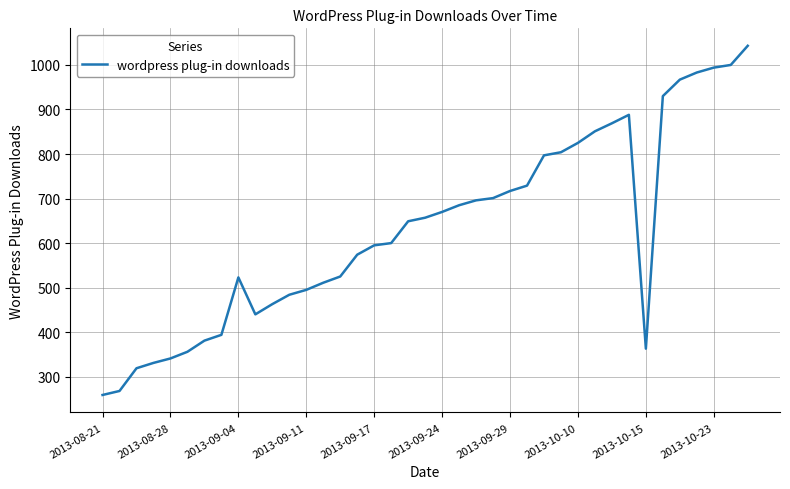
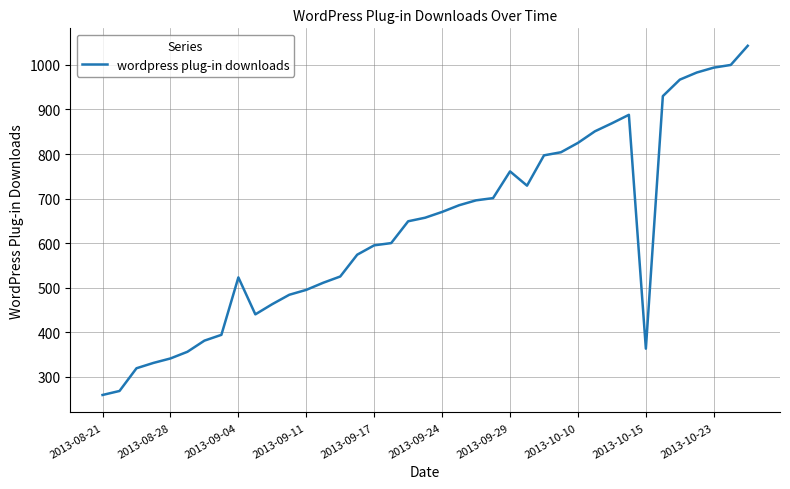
2013-09-29: 720 -> 760
